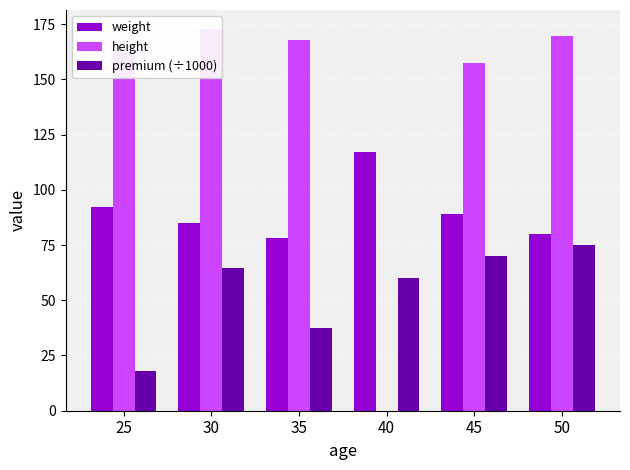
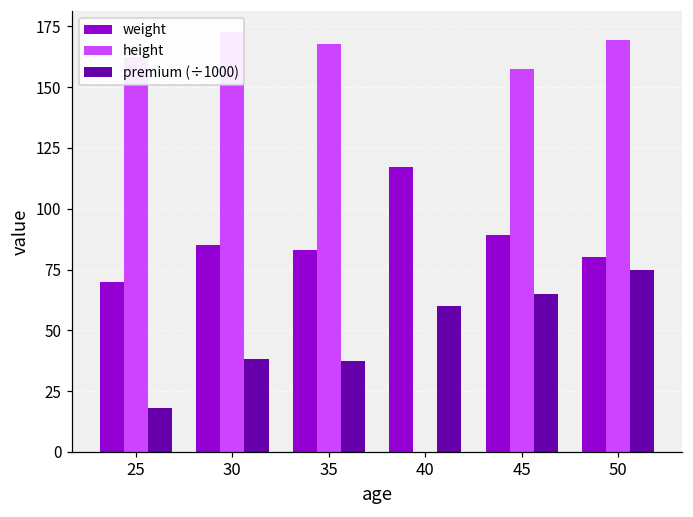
weight, 25: 92 -> 70
premium (÷1000), 30: 64 -> 38
weight, 35: 78 -> 83
premium (÷1000), 45: 70 -> 65
